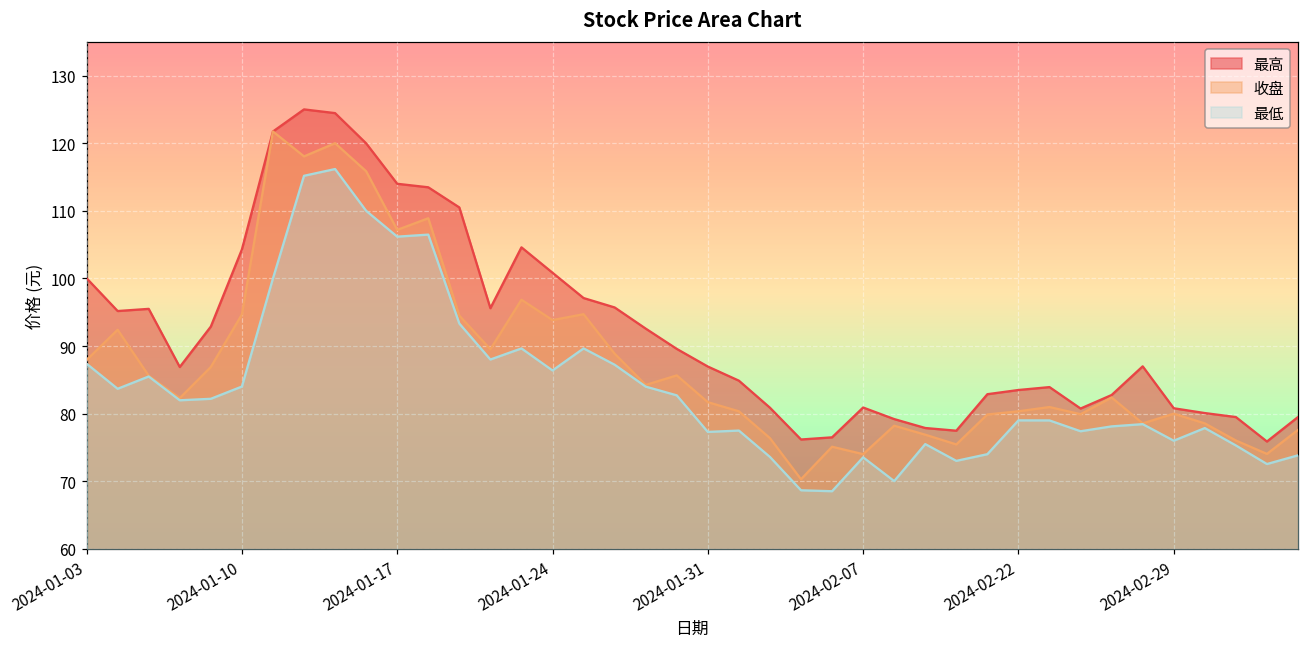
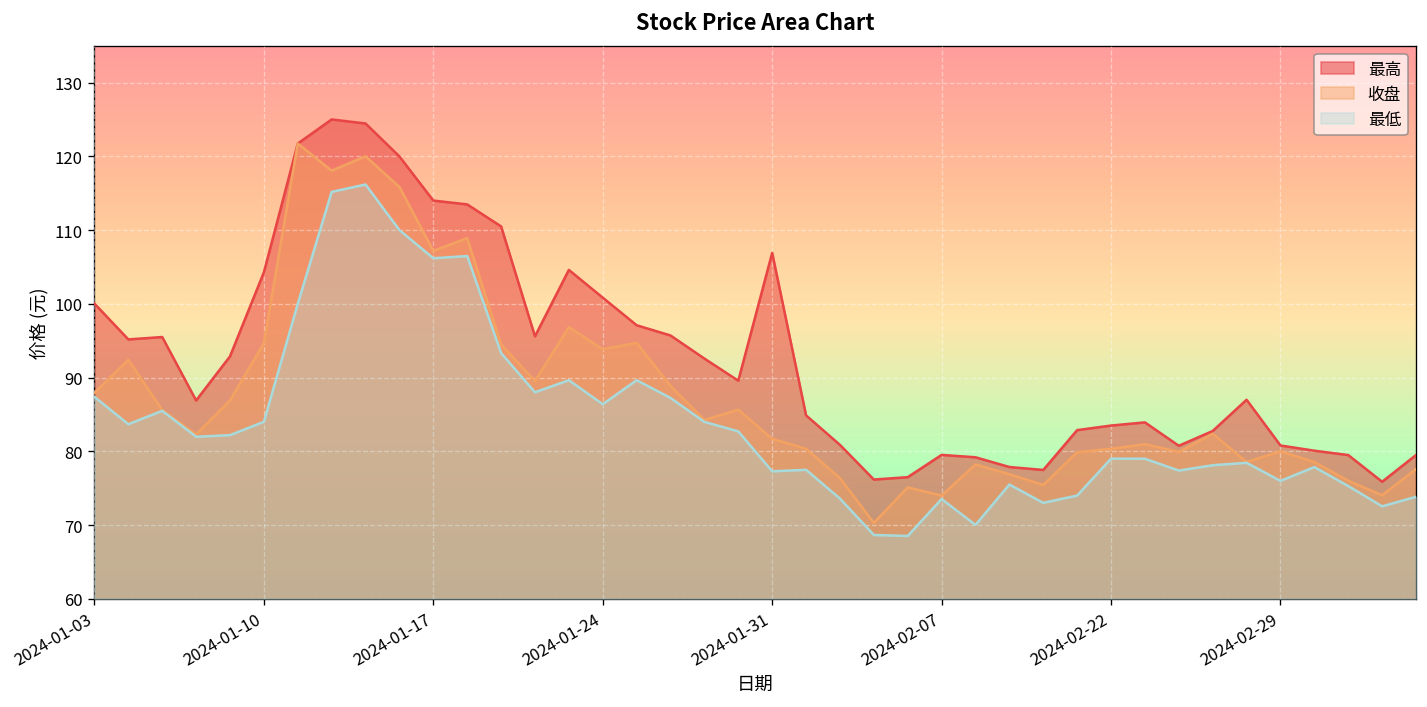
最高, 2024-01-31: 87 -> 107
最高, 2024-02-07: 81 -> 80
